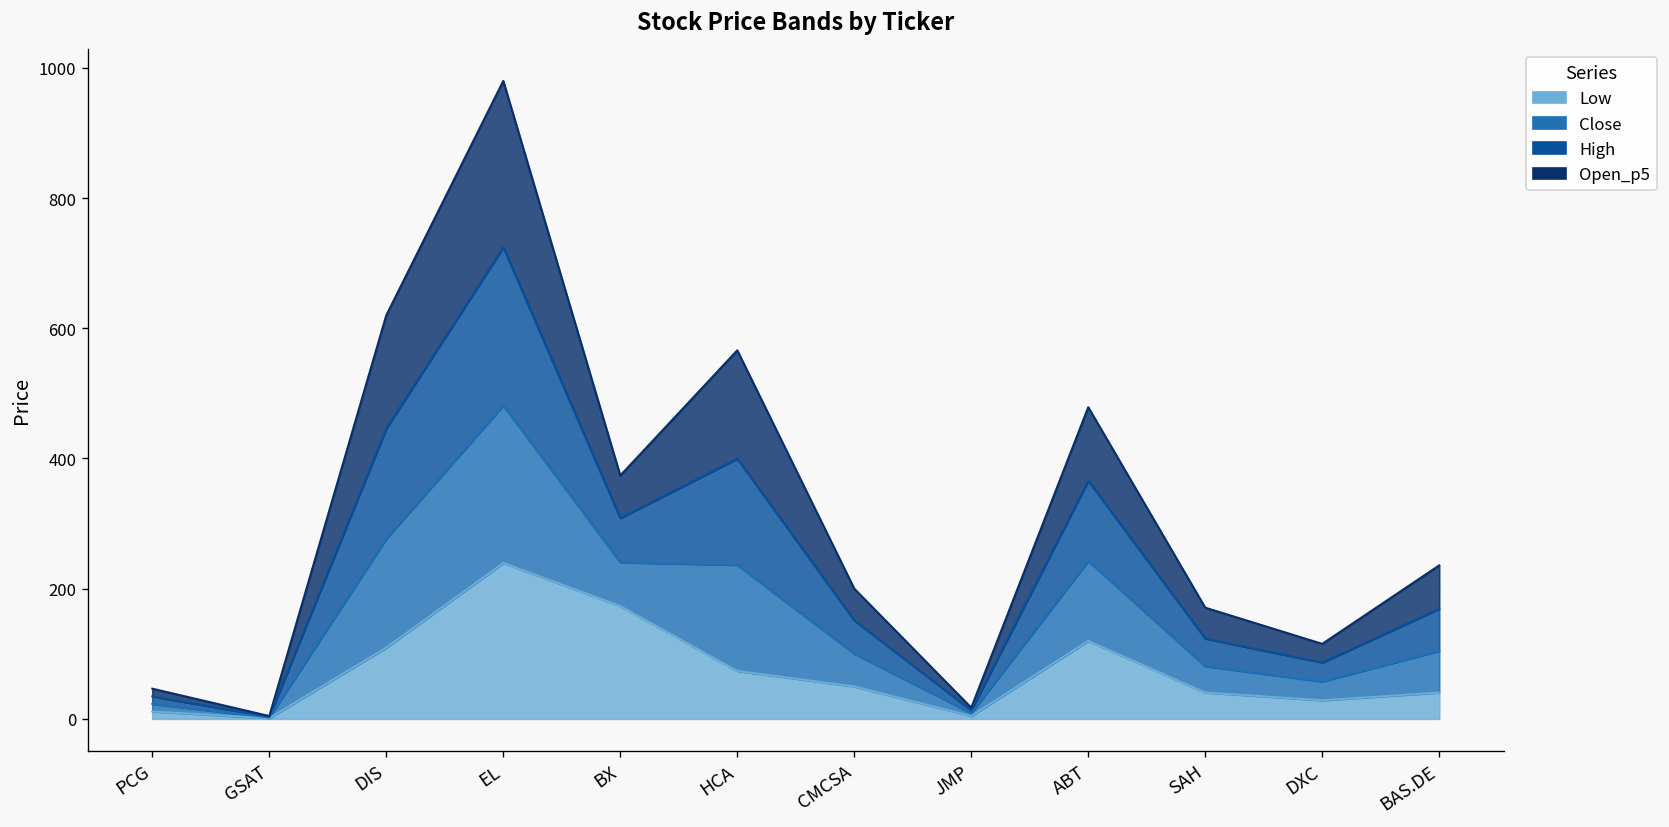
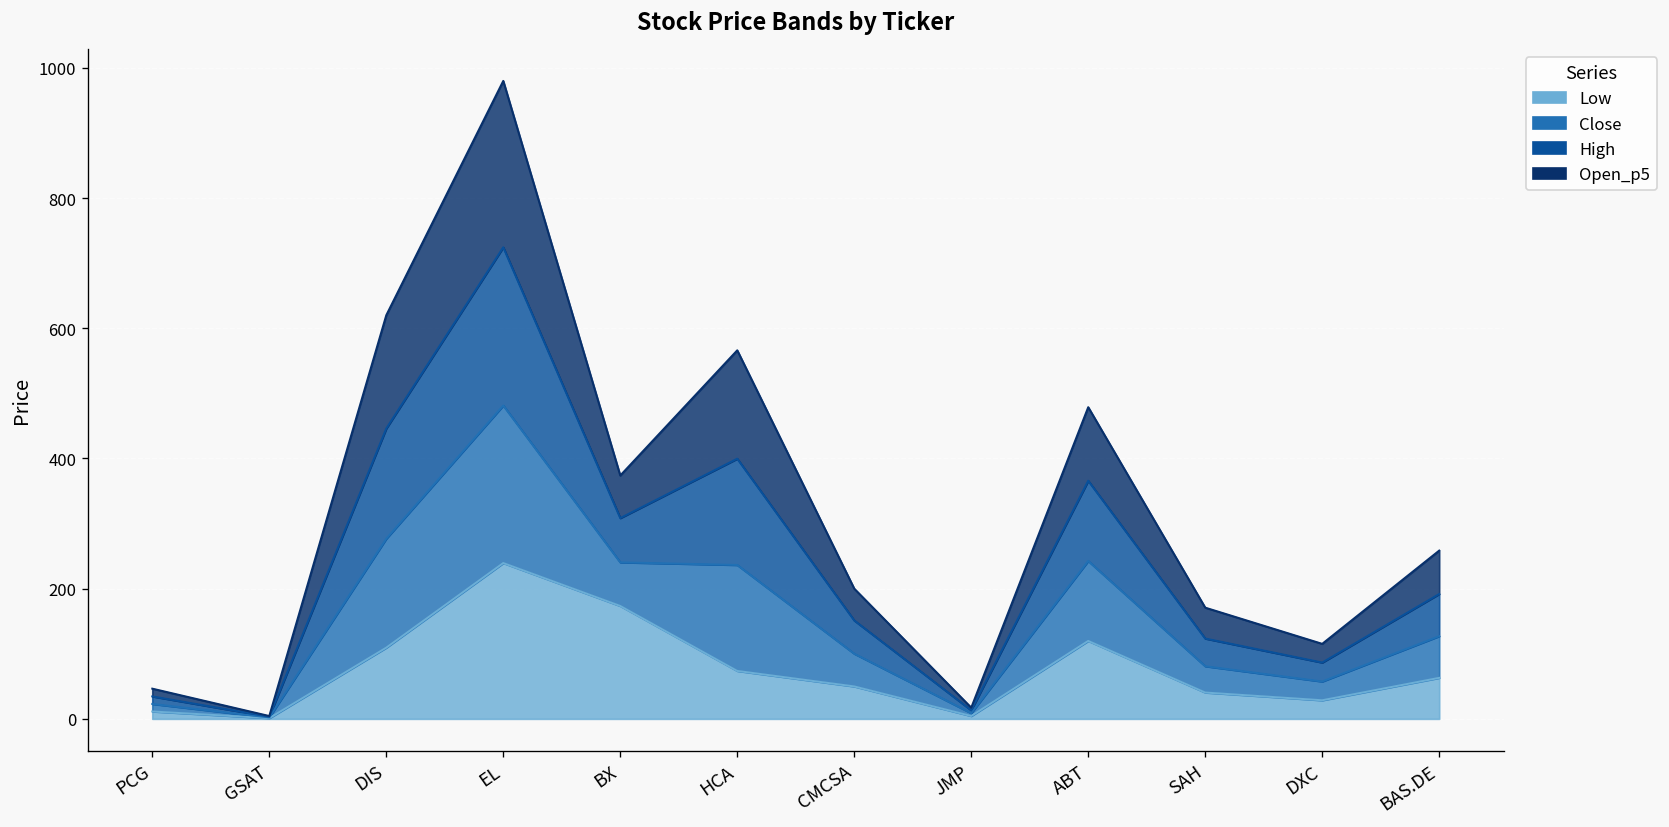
Low, BAS.DE: 40 -> 60
